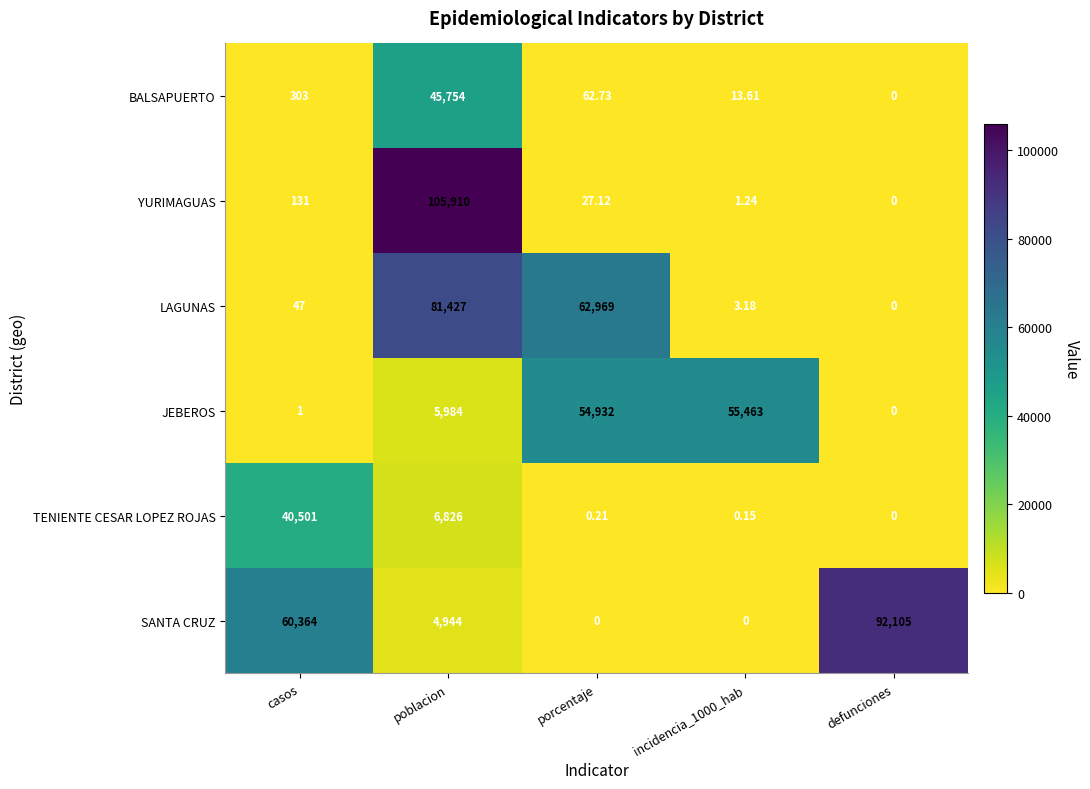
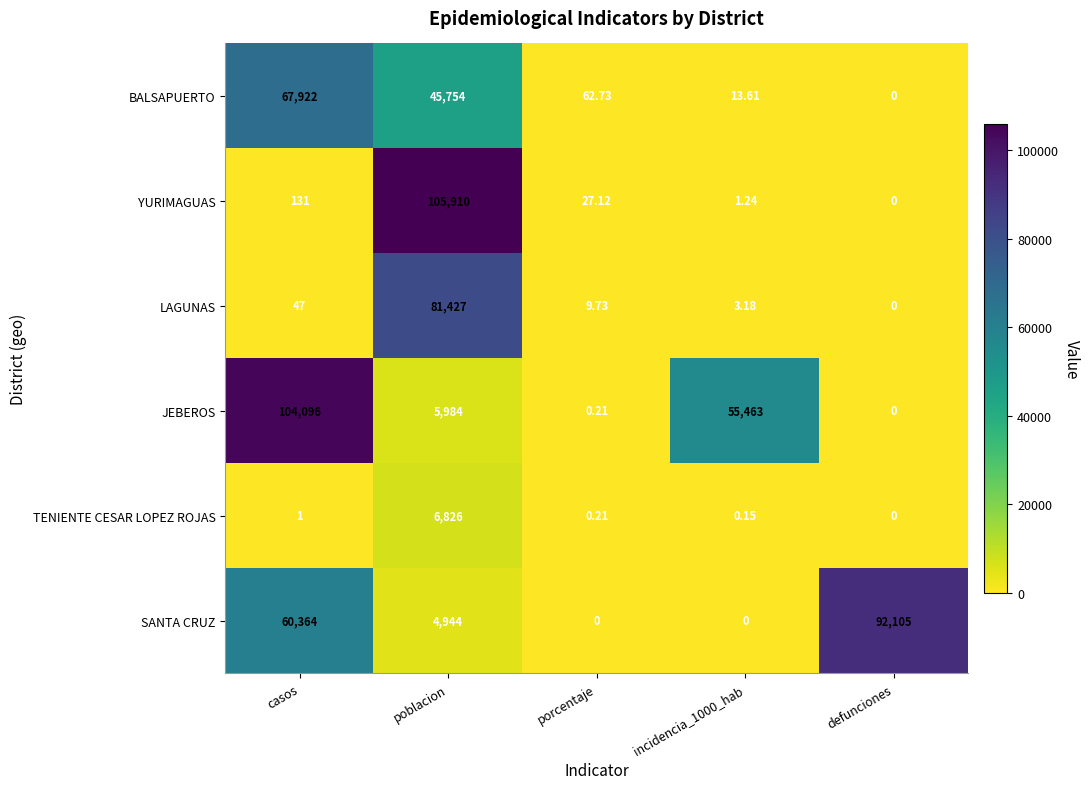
BALSAPUERTO, casos: 303 -> 67,922
LAGUNAS, porcentaje: 62,969 -> 9.73
JEBEROS, casos: 1 -> 104,096
JEBEROS, porcentaje: 54,932 -> 0.21
TENIENTE CESAR LOPEZ ROJAS, casos: 40,501 -> 1
